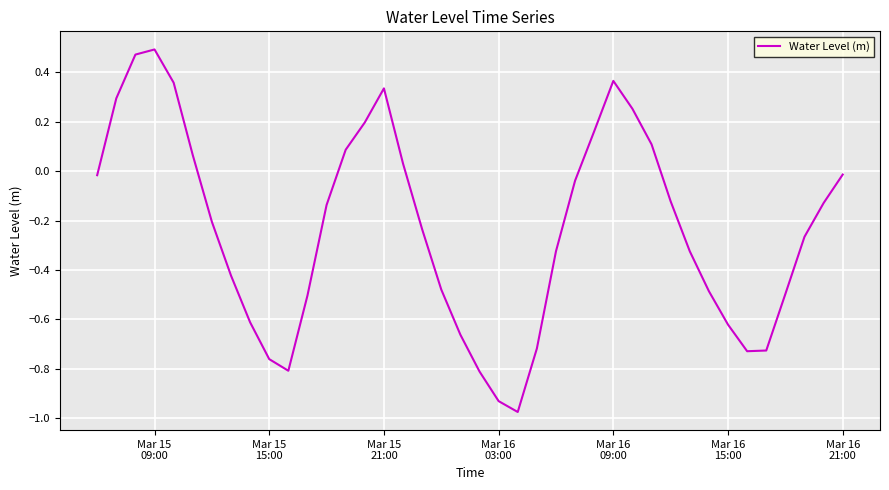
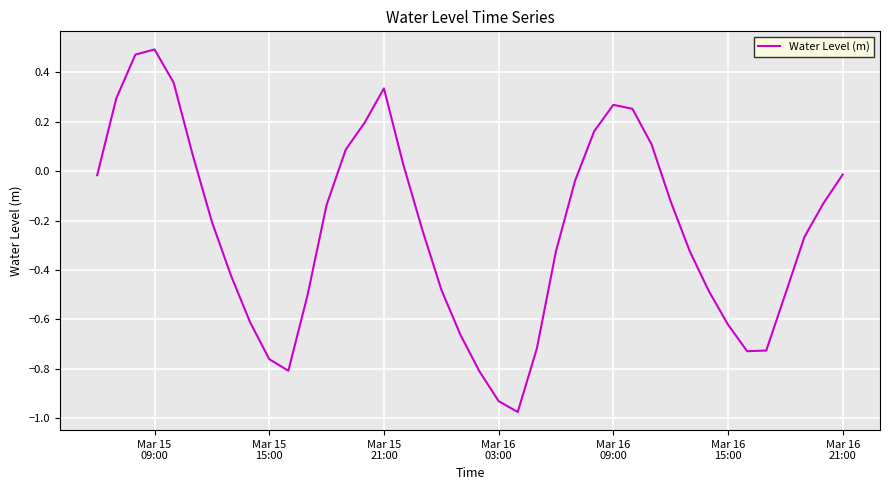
Mar 16 09:00: 0.37 -> 0.27
